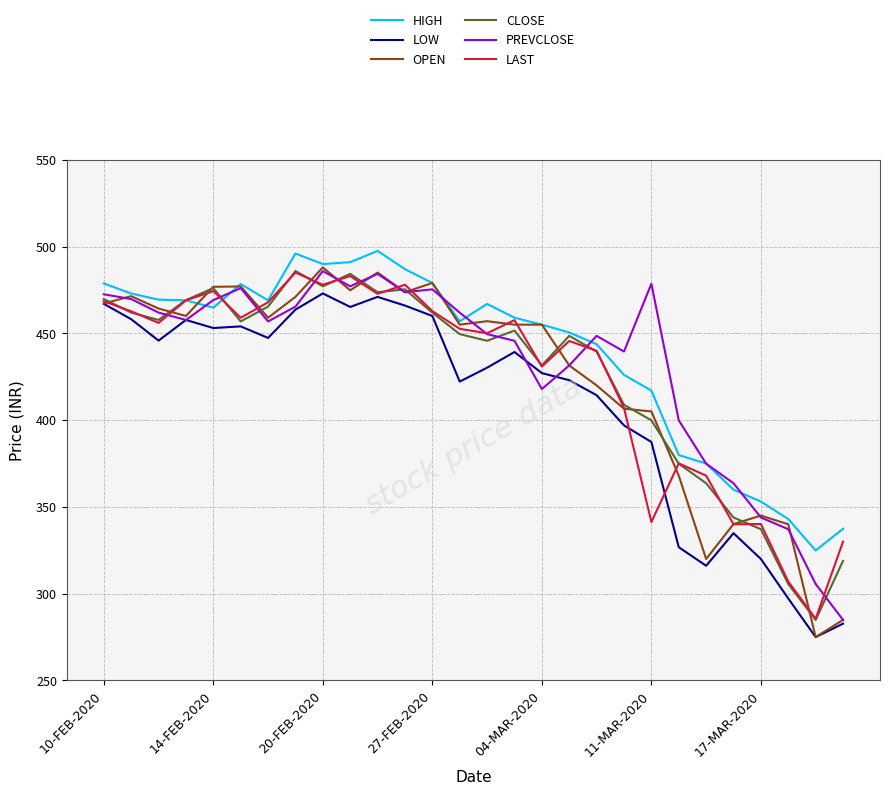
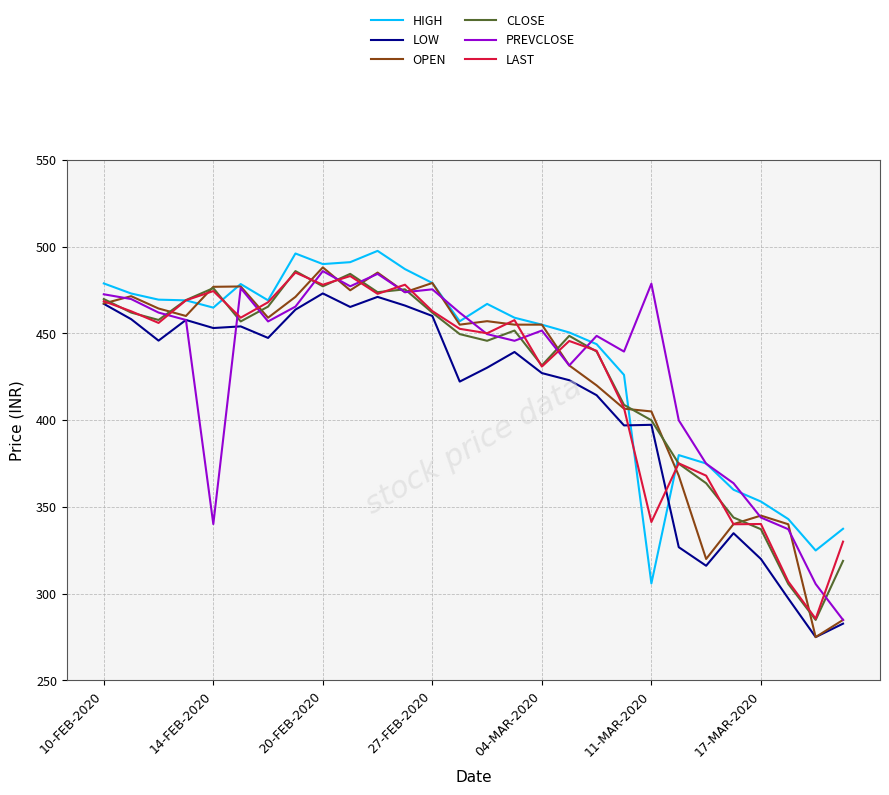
PREVCLOSE, 14-FEB-2020: 469 -> 340
PREVCLOSE, 04-MAR-2020: 418 -> 452
HIGH, 11-MAR-2020: 417 -> 306
LOW, 11-MAR-2020: 387 -> 397
